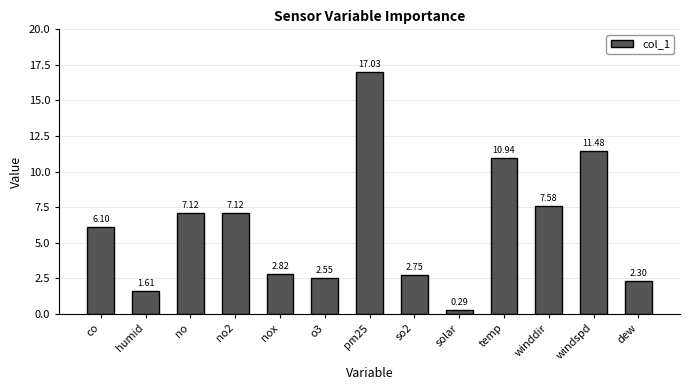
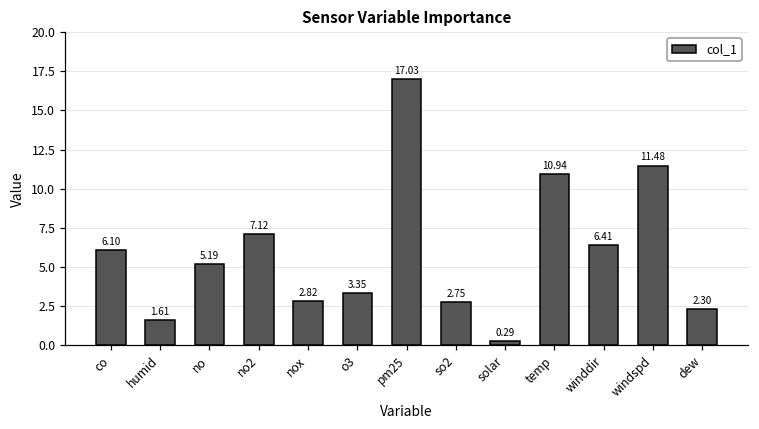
no: 7.12 -> 5.19
o3: 2.55 -> 3.35
winddir: 7.58 -> 6.41
